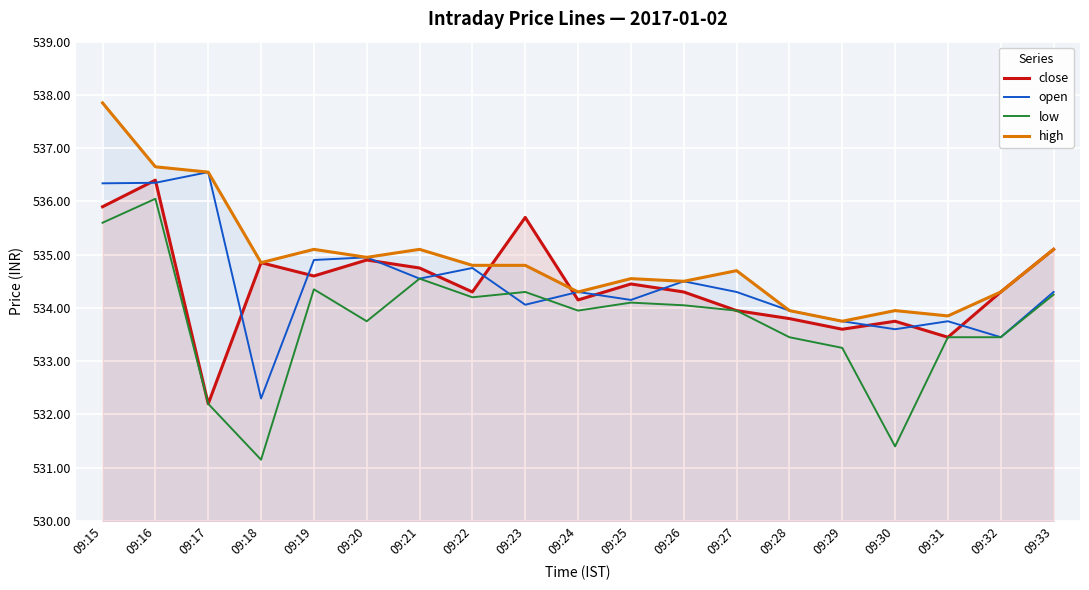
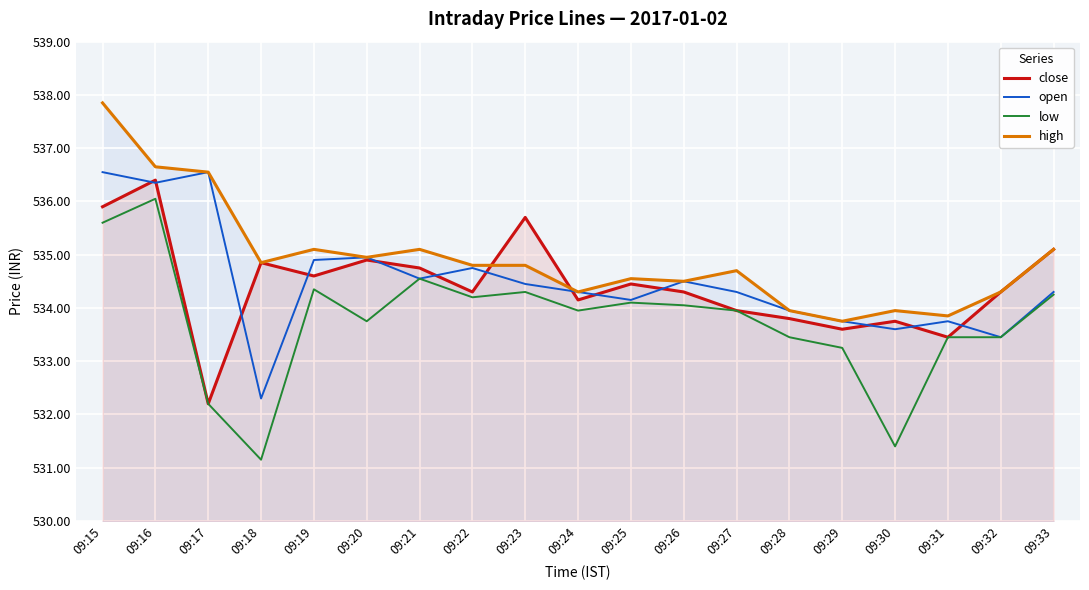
open, 09:15: 536.3 -> 536.6
open, 09:23: 534.1 -> 534.5
